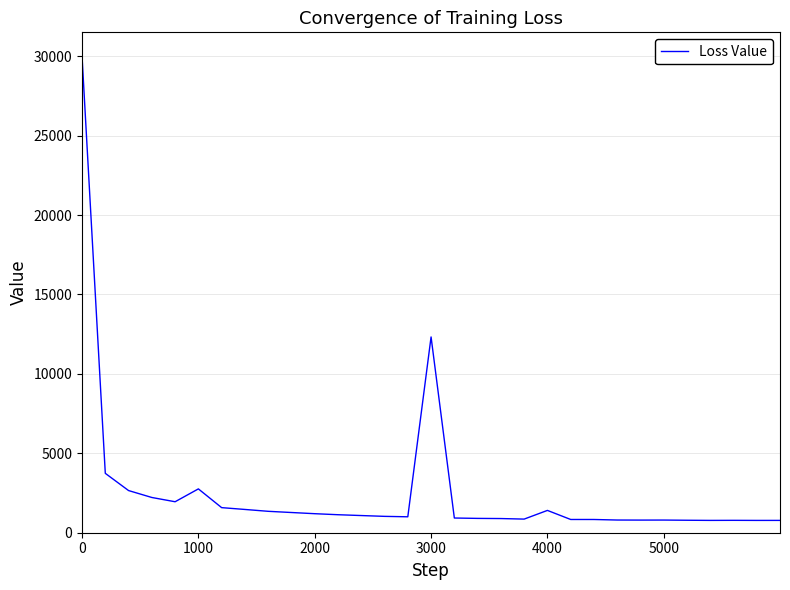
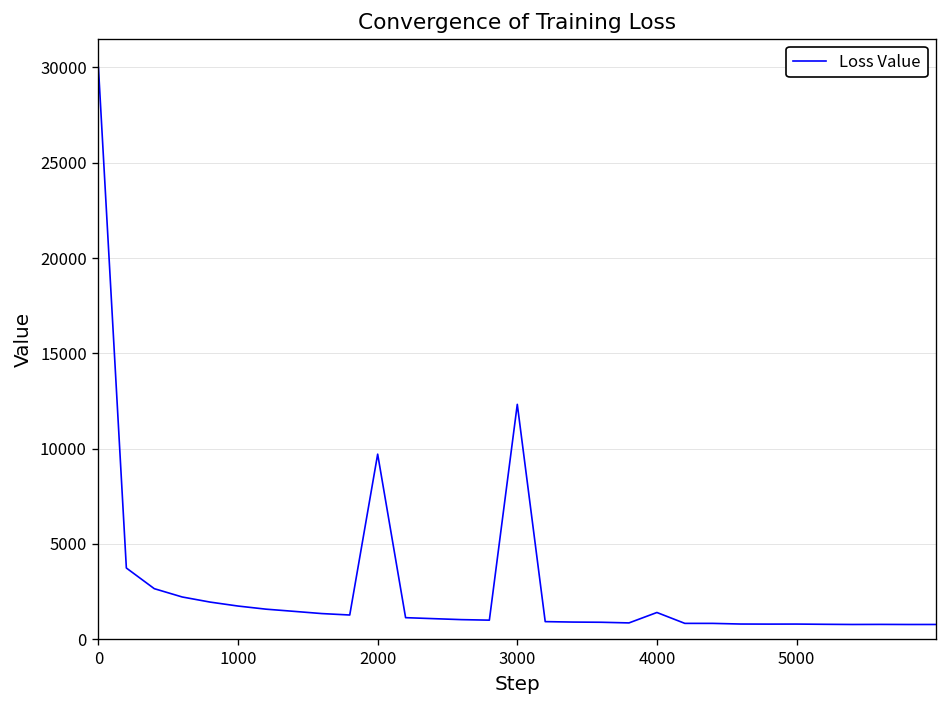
1000: 2800 -> 1700
2000: 1200 -> 9700
